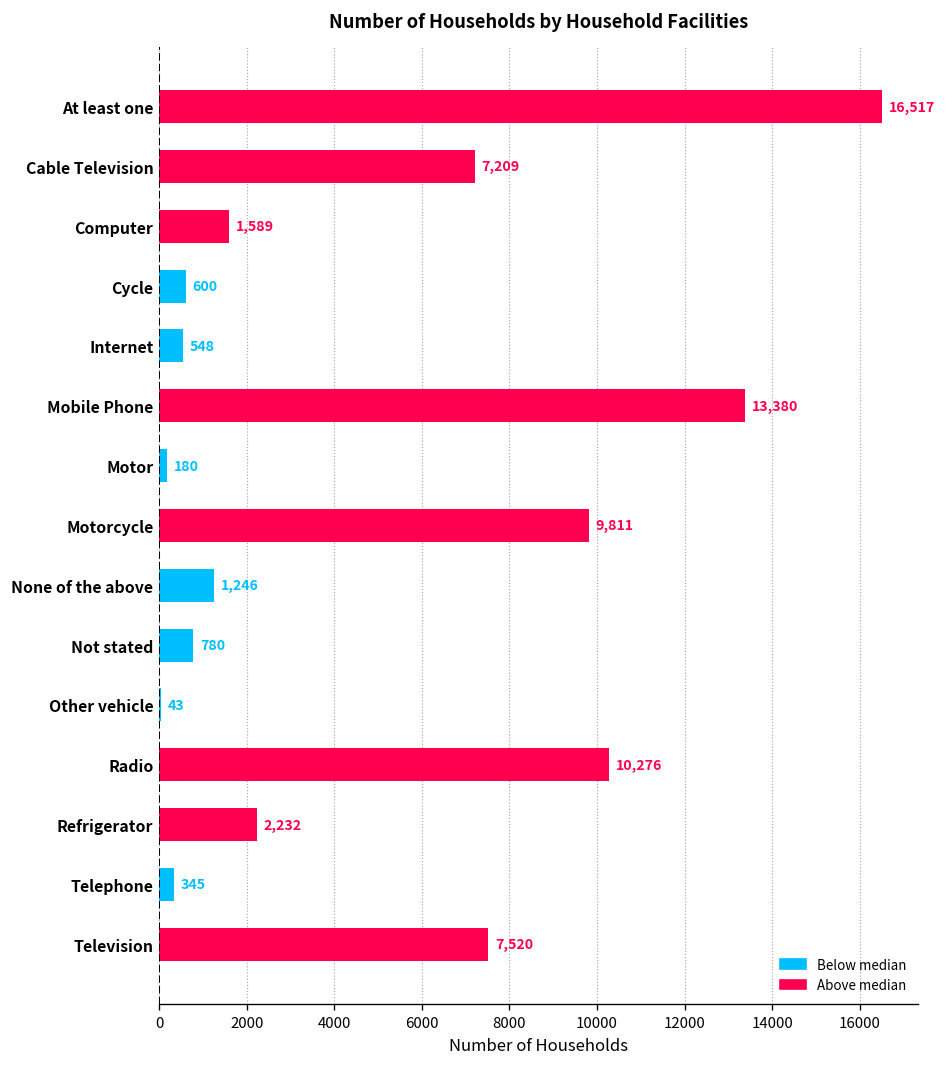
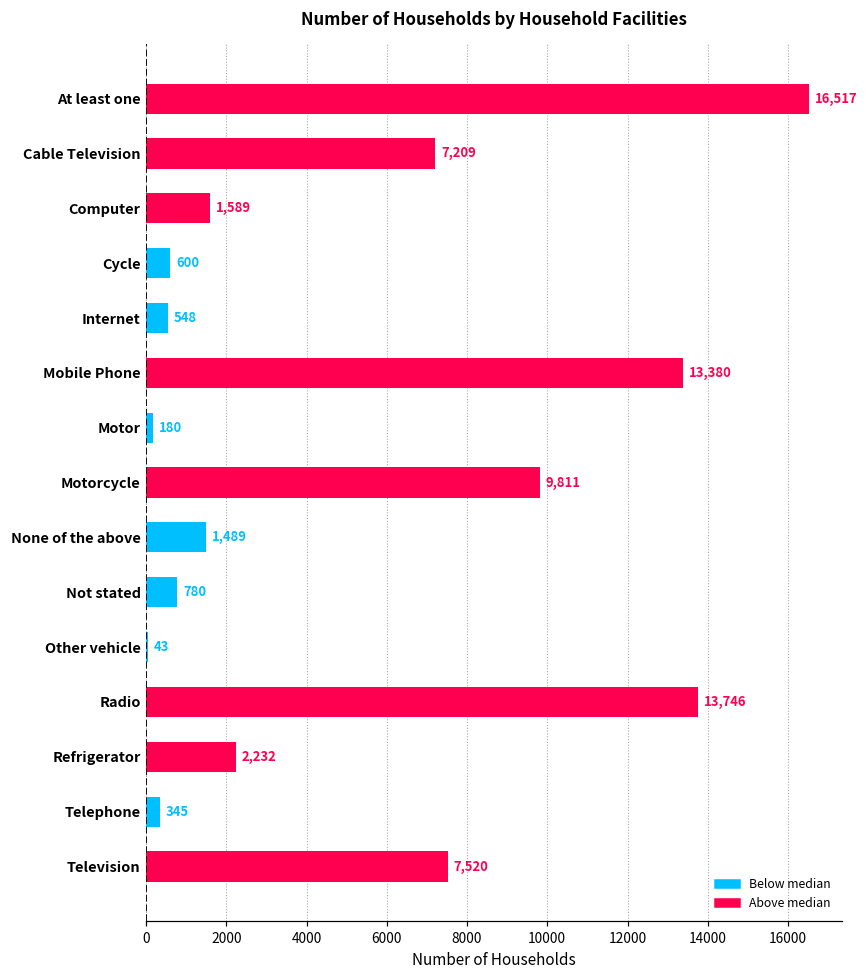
None of the above: 1,246 -> 1,489
Radio: 10,276 -> 13,746
